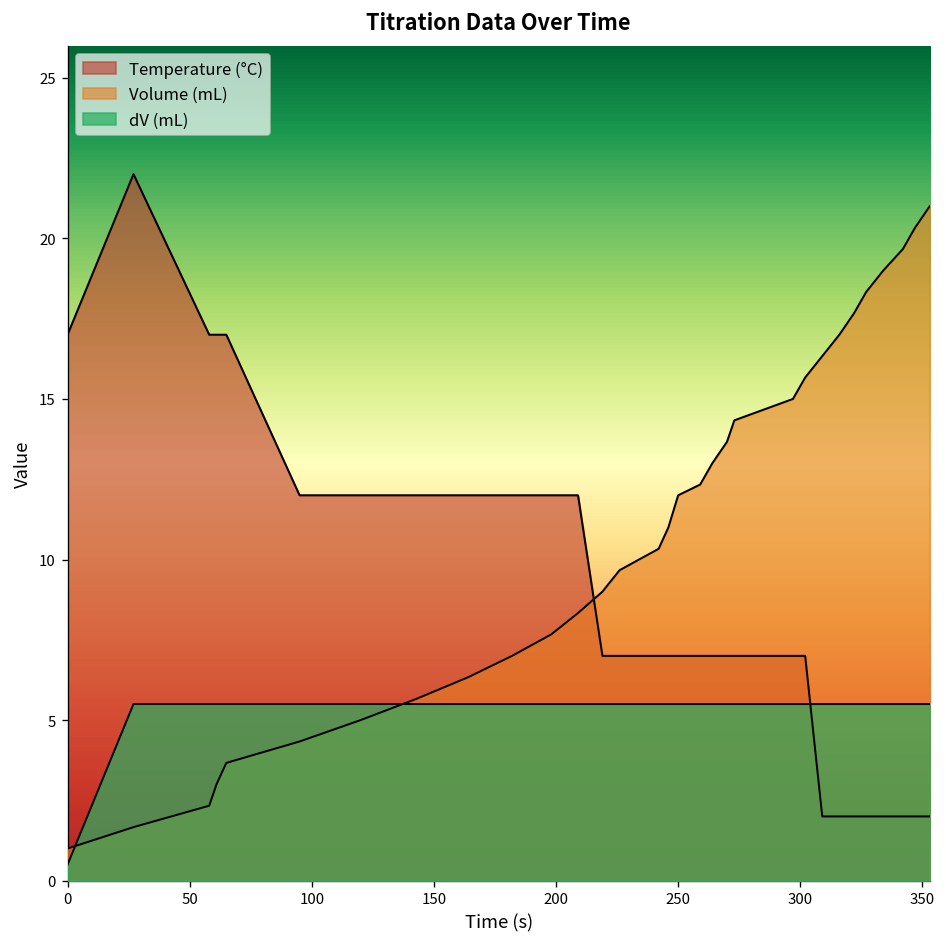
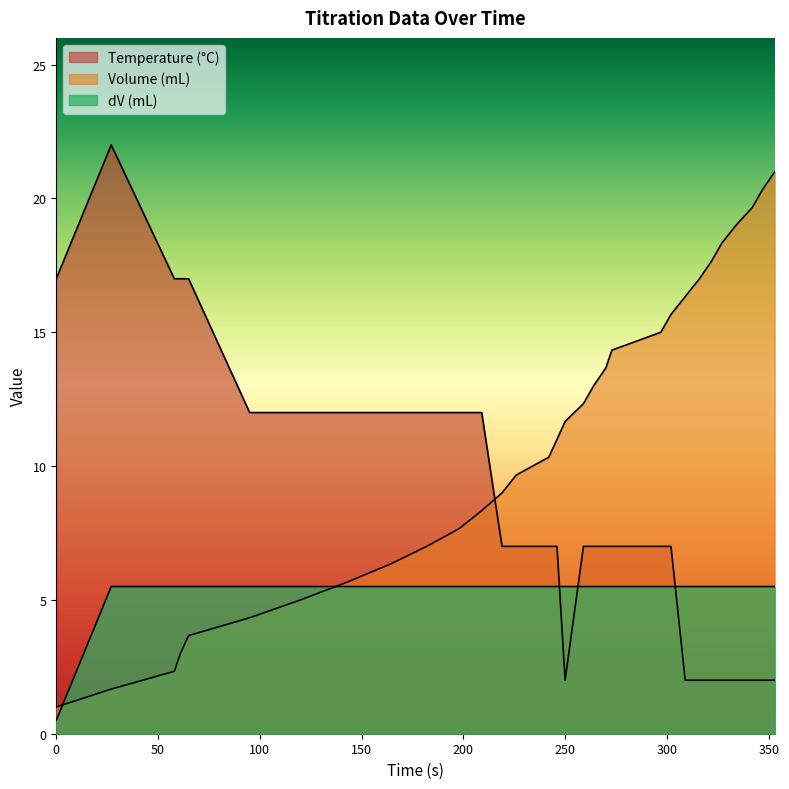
Temperature (°C), 250: 7.0 -> 2.0
Volume (mL), 250: 12.0 -> 11.7
